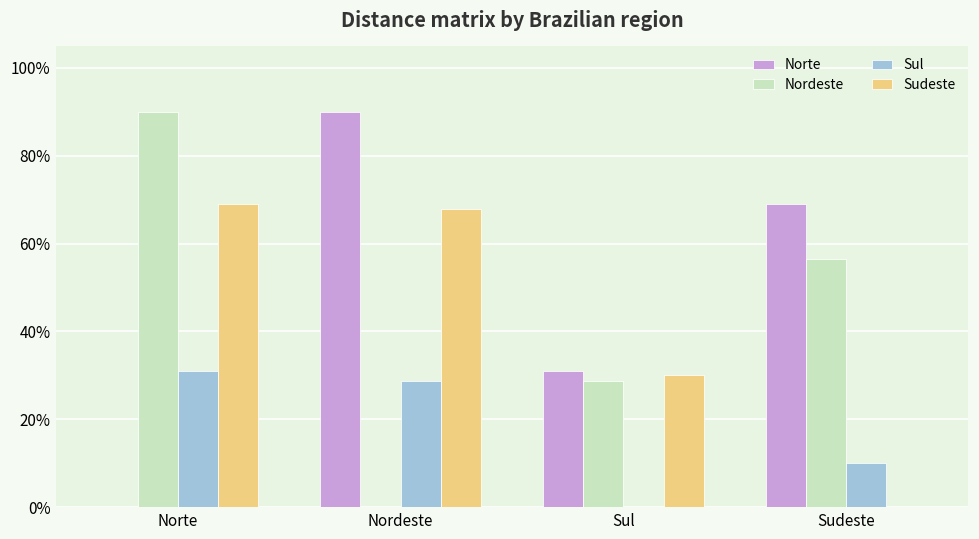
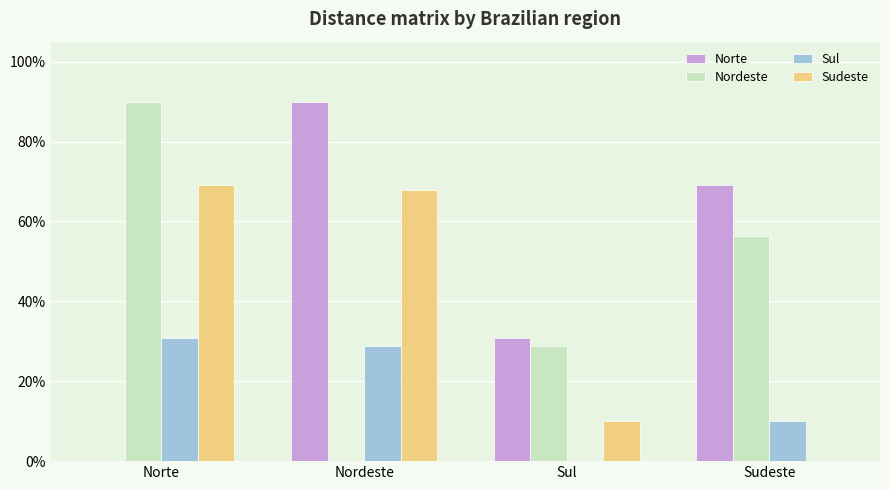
Sudeste, Sul: 30% -> 10%
